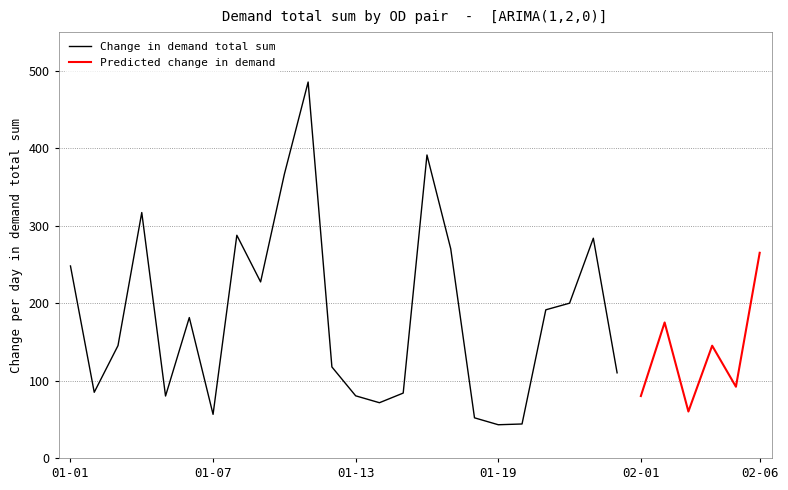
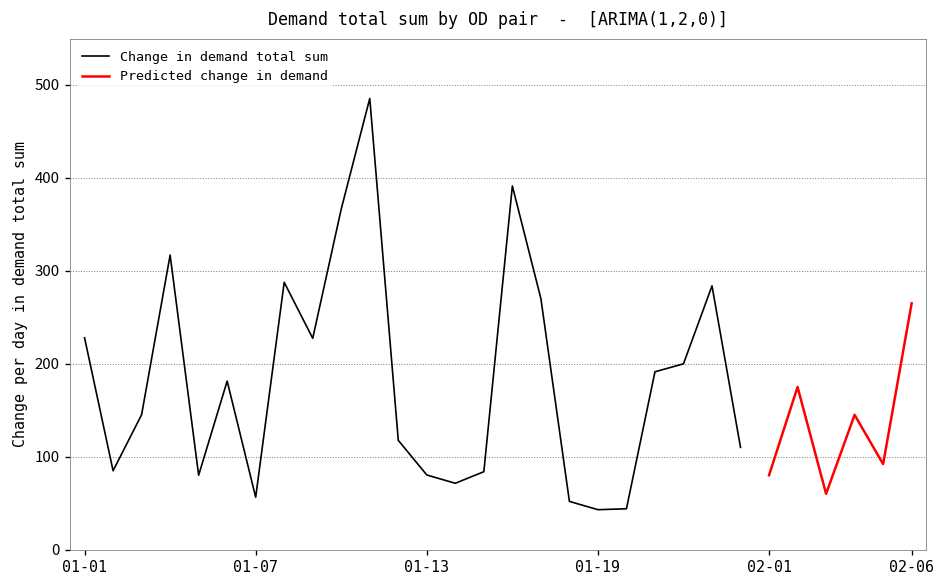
Change in demand total sum, 01-01: 250 -> 230
